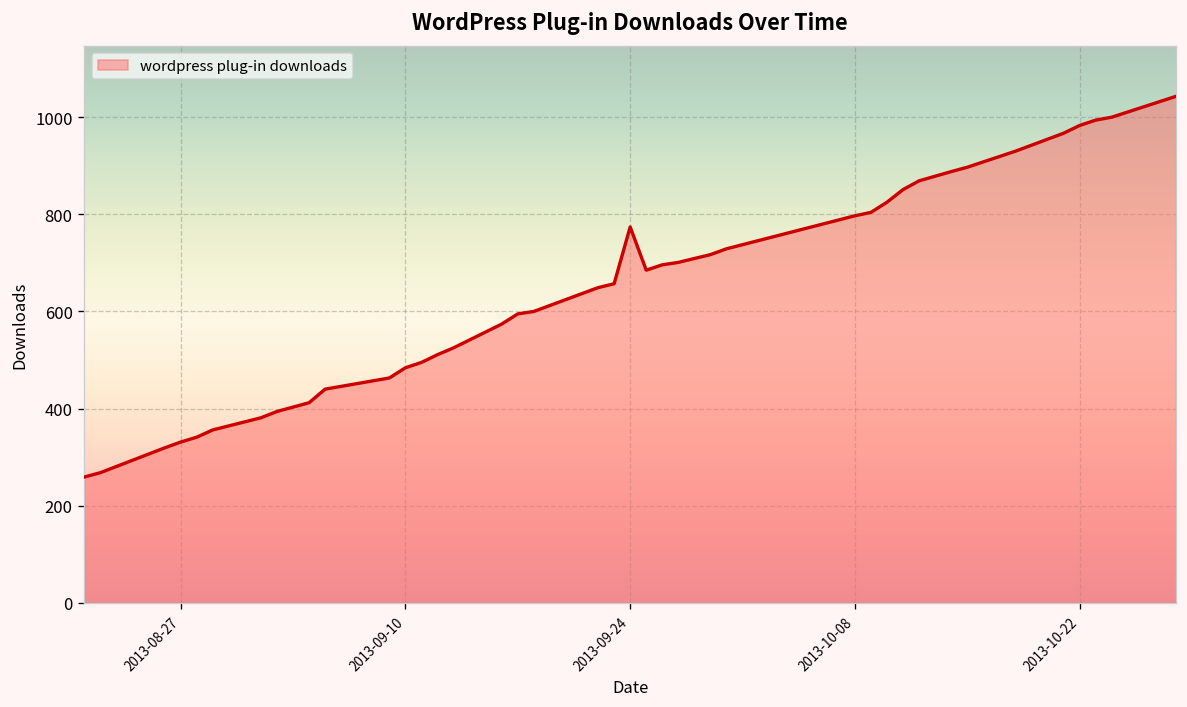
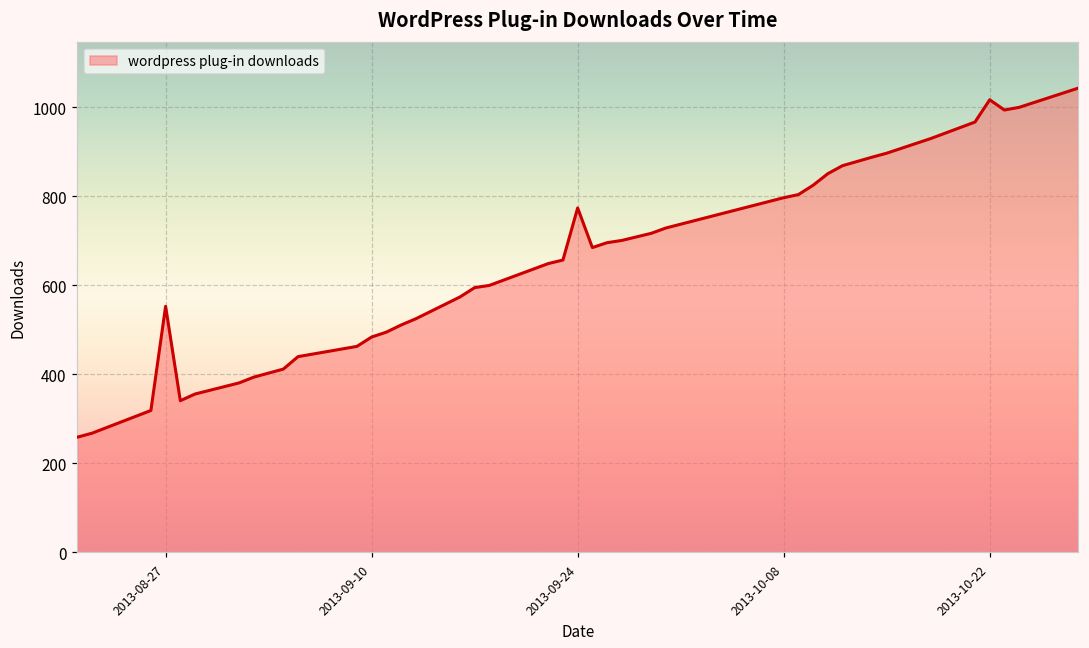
2013-08-27: 330 -> 550
2013-10-22: 980 -> 1020
